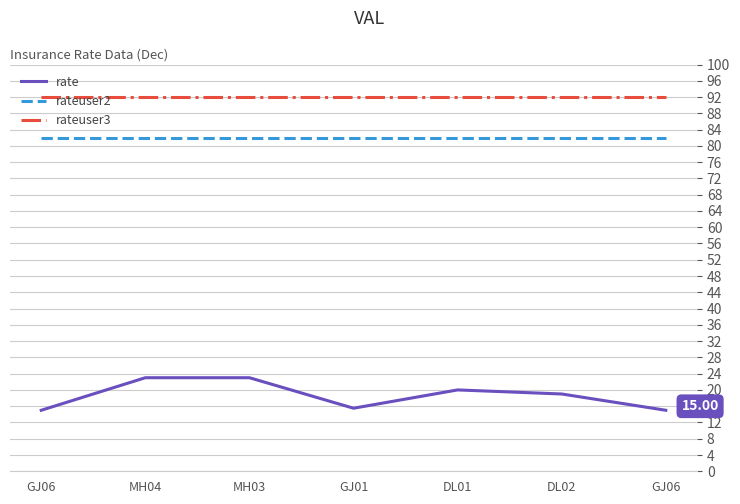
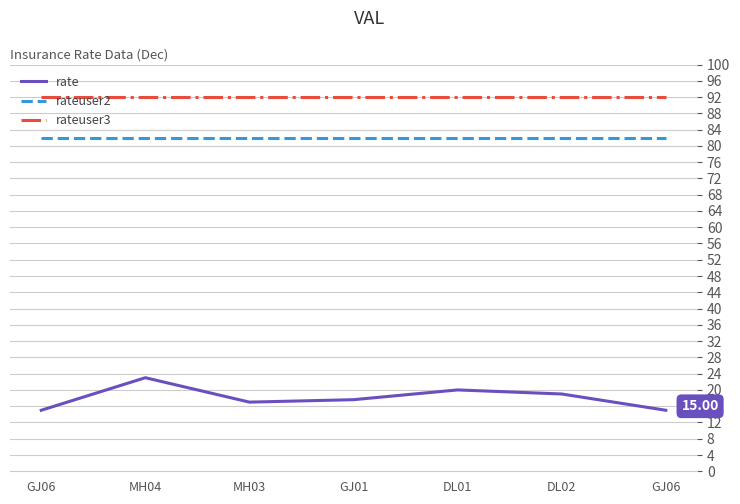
rate, MH03: 23 -> 17
rate, GJ01: 16 -> 18
